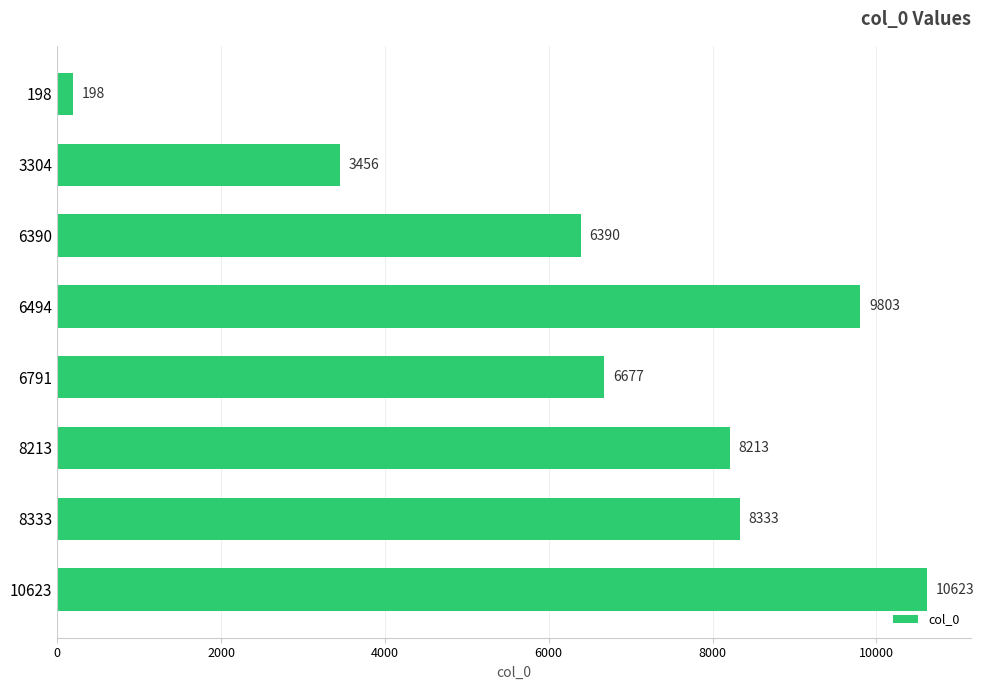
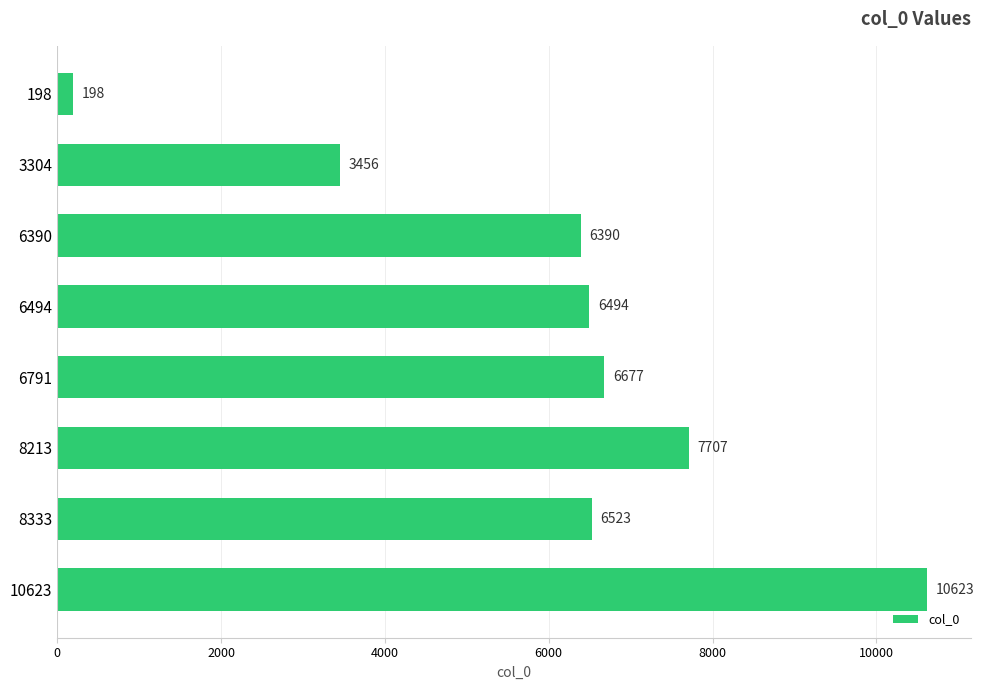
6494: 9803 -> 6494
8213: 8213 -> 7707
8333: 8333 -> 6523
